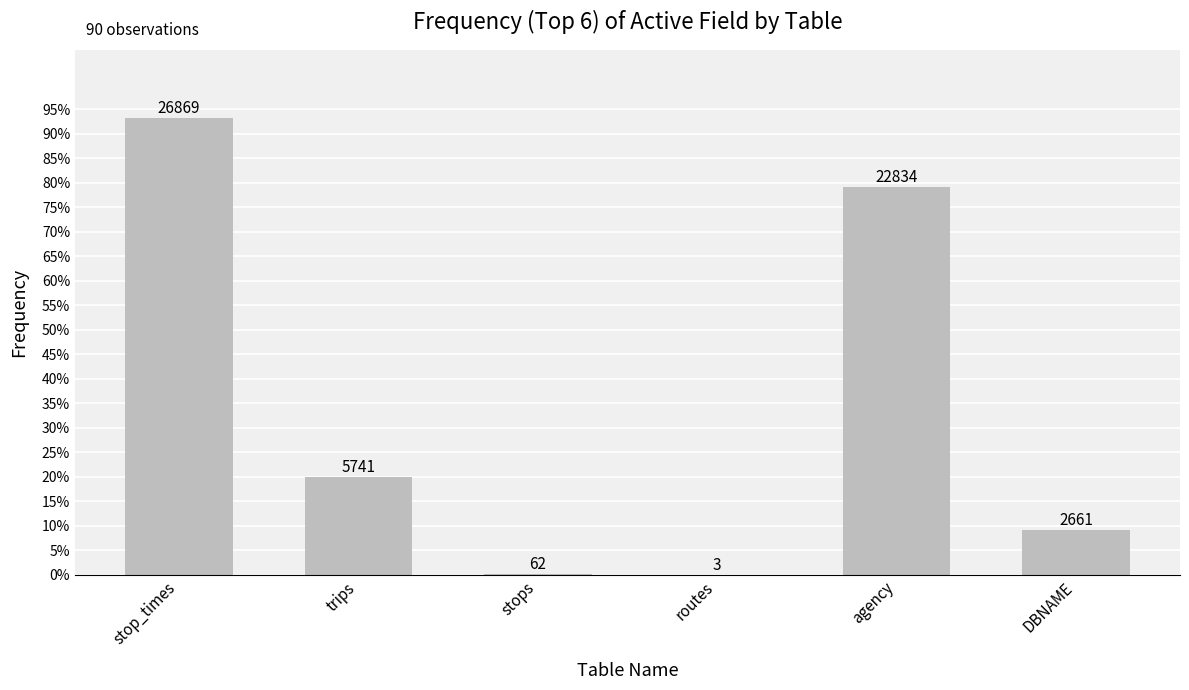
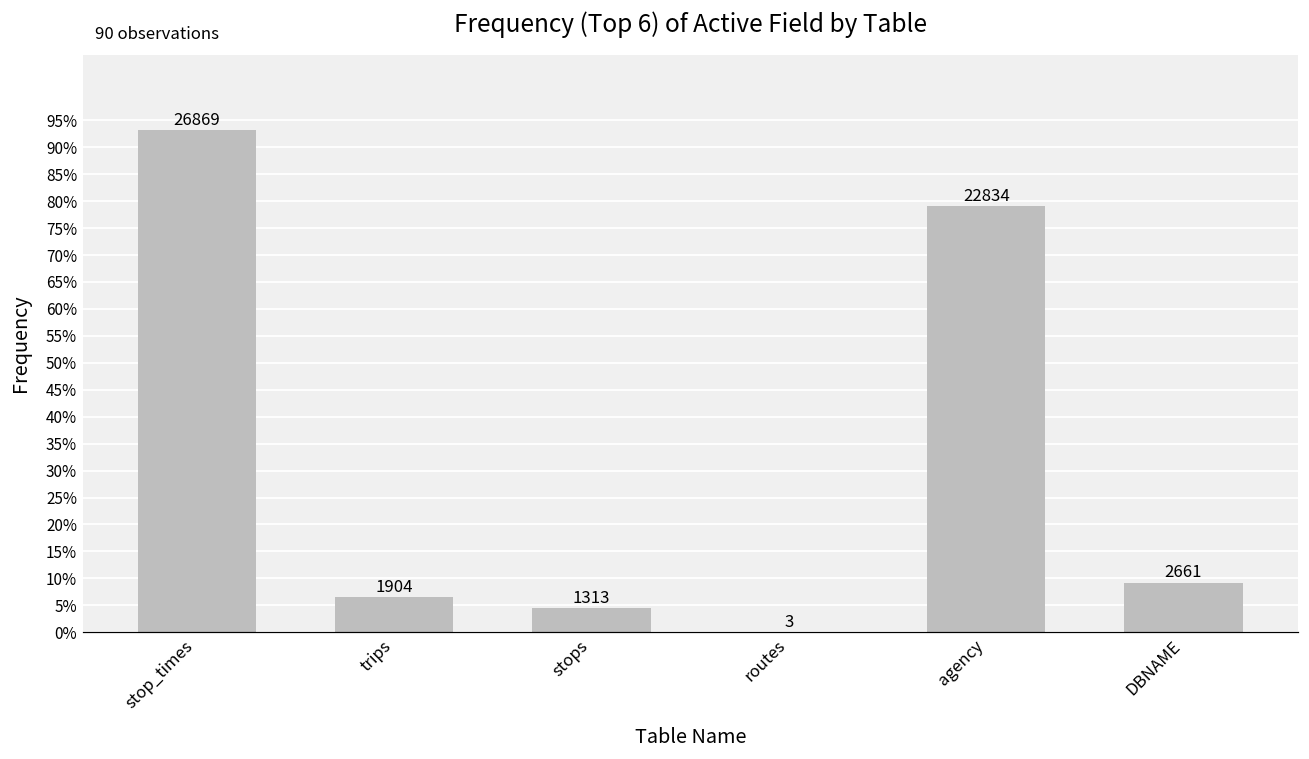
trips: 5741 -> 1904
stops: 62 -> 1313
